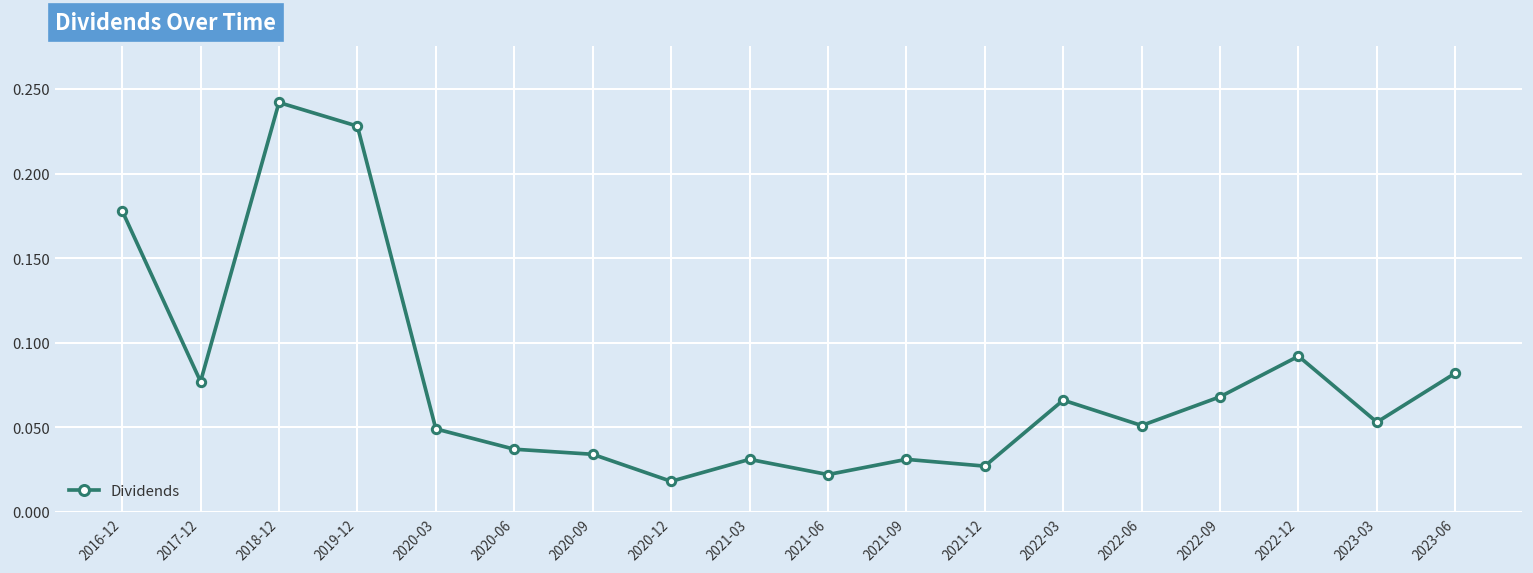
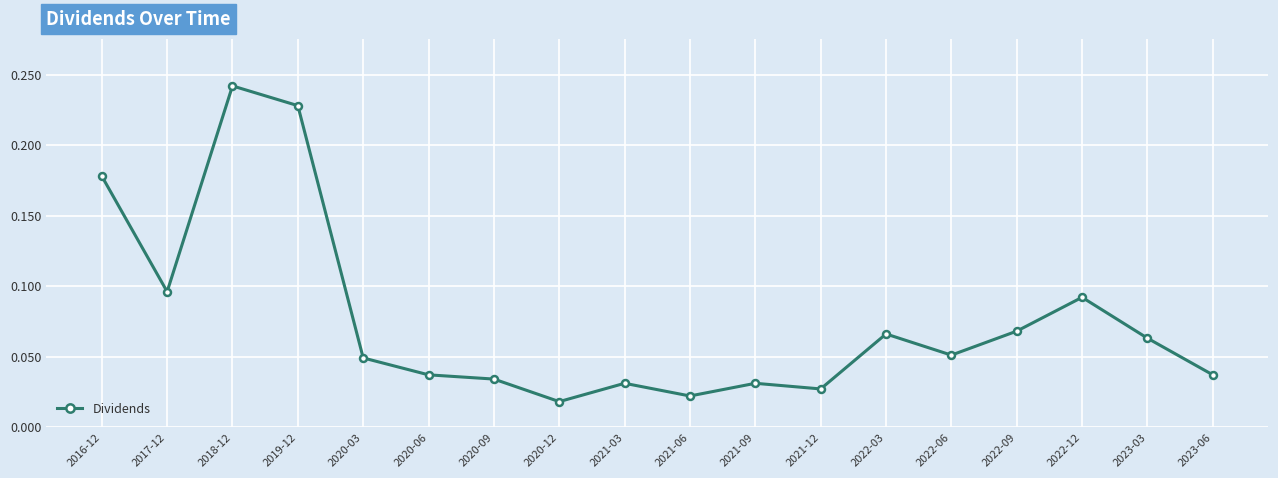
2017-12: 0.077 -> 0.096
2023-03: 0.053 -> 0.063
2023-06: 0.082 -> 0.037
